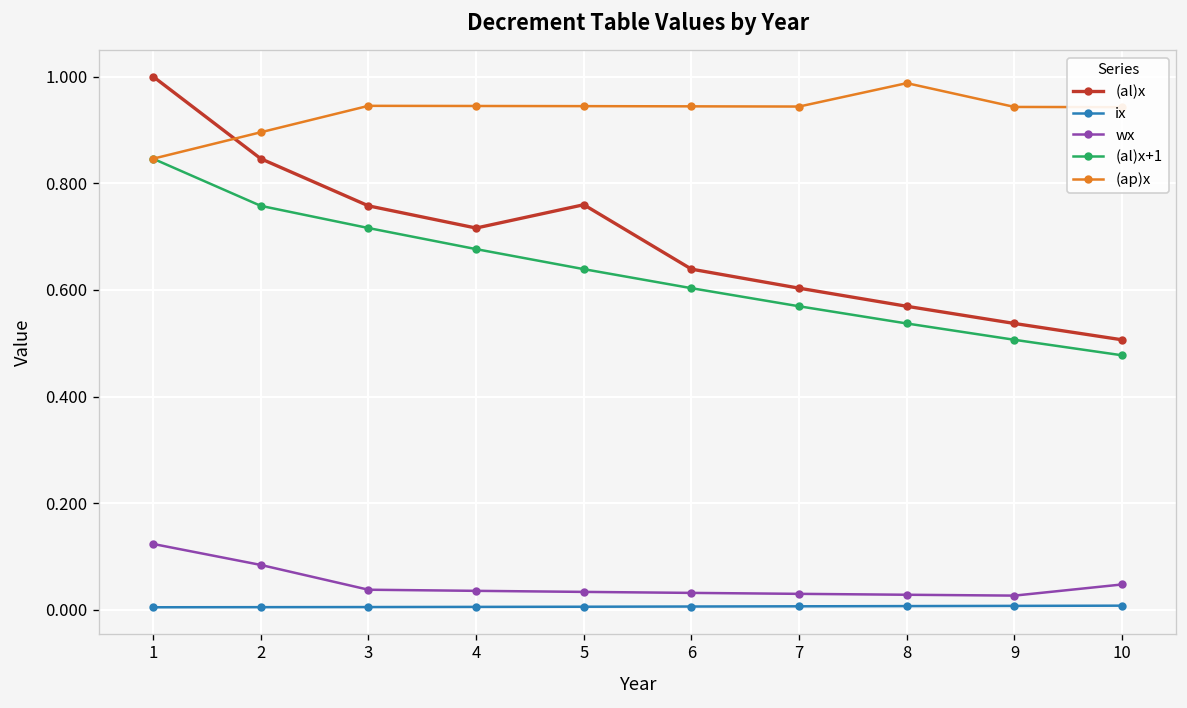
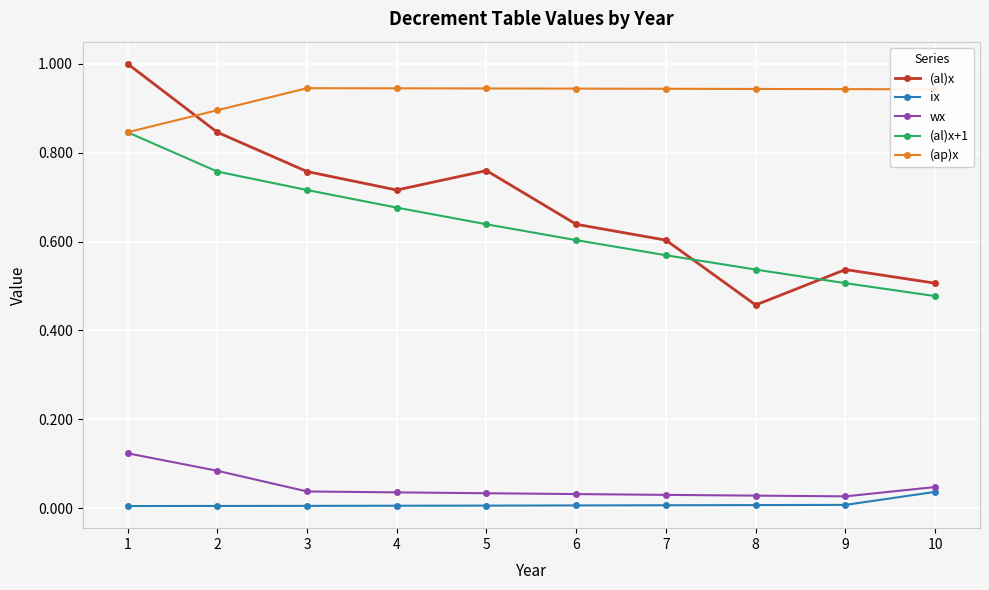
(al)x, 8: 0.57 -> 0.46
(ap)x, 8: 0.99 -> 0.94
ix, 10: 0.01 -> 0.04
